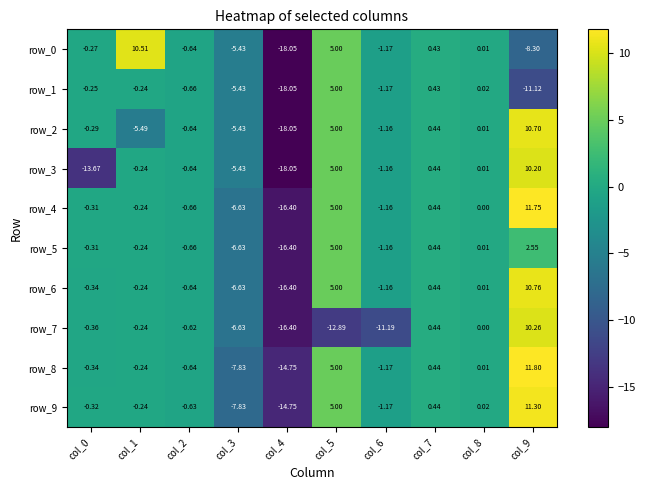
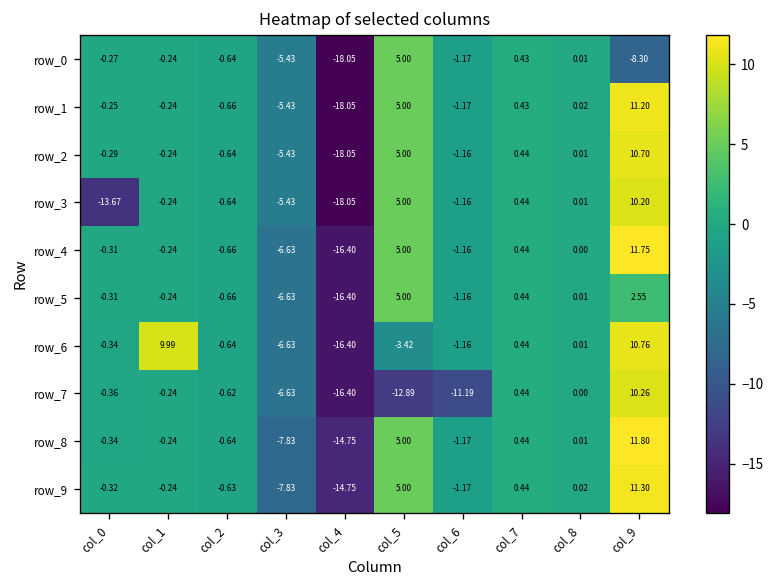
row_0, col_1: 10.51 -> -0.24
row_1, col_9: -11.12 -> 11.20
row_2, col_1: -5.49 -> -0.24
row_6, col_1: -0.24 -> 9.99
row_6, col_5: 5.00 -> -3.42
